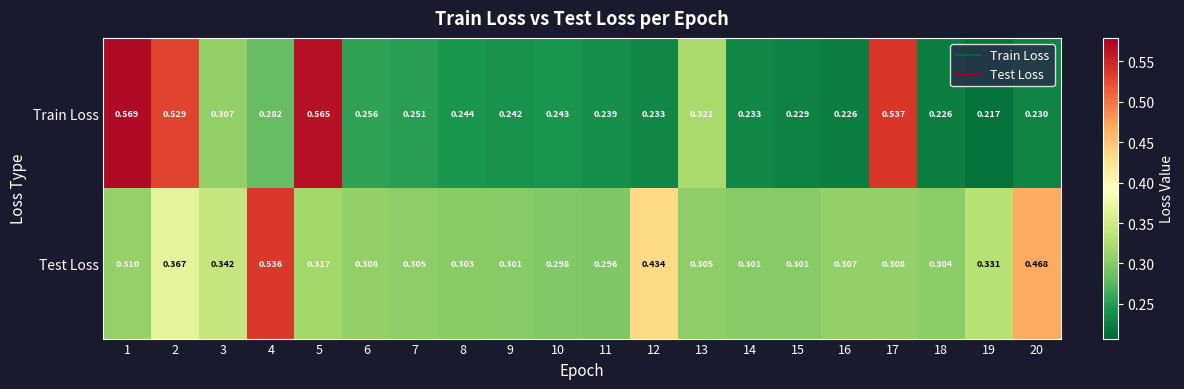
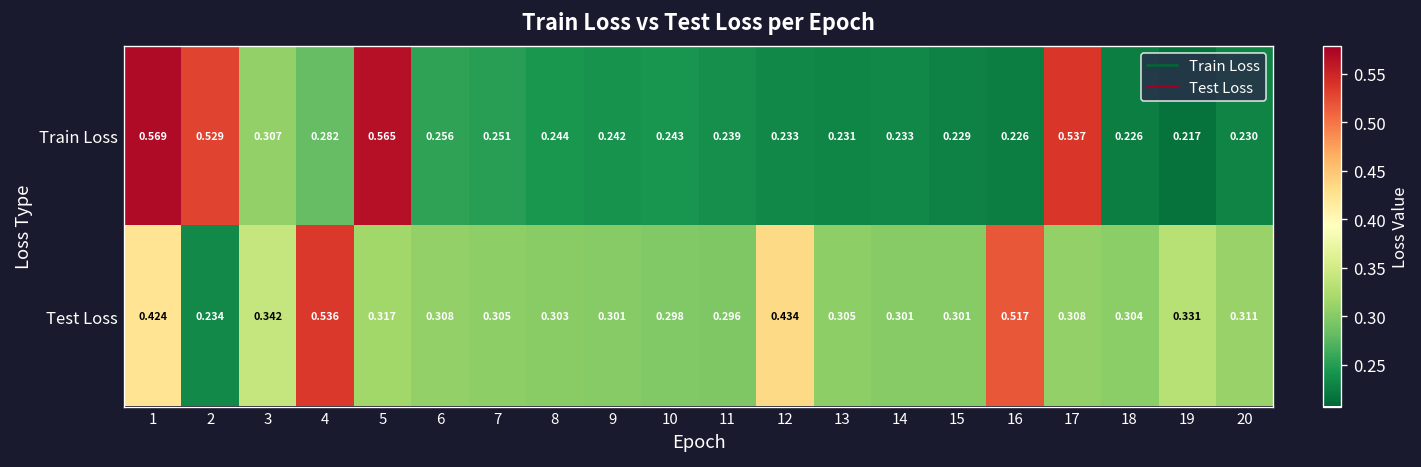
Train Loss, 13: 0.321 -> 0.231
Test Loss, 1: 0.310 -> 0.424
Test Loss, 2: 0.367 -> 0.234
Test Loss, 16: 0.307 -> 0.517
Test Loss, 20: 0.468 -> 0.311
